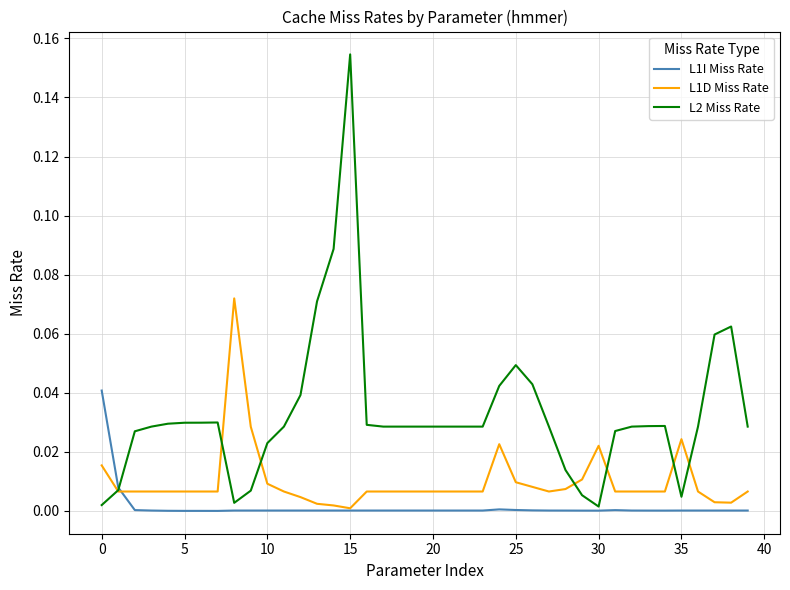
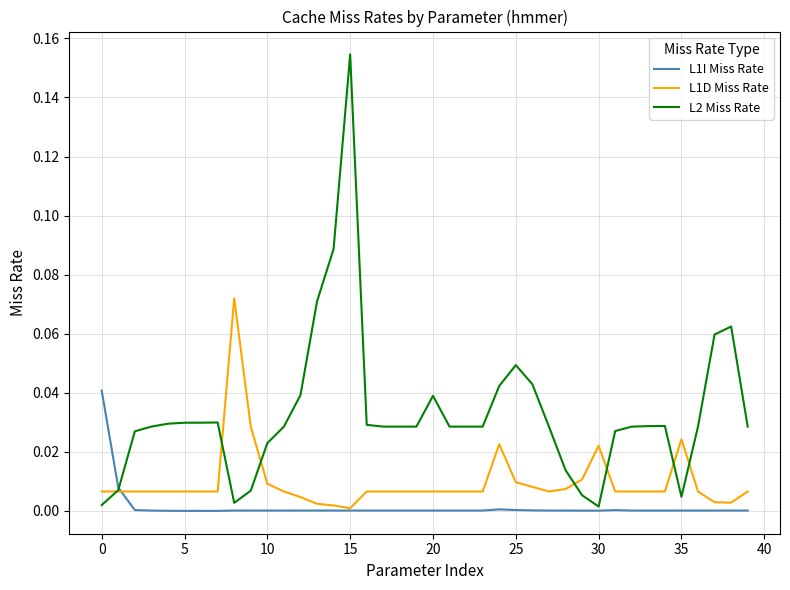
L1D Miss Rate, 0: 0.015 -> 0.007
L2 Miss Rate, 20: 0.029 -> 0.039
